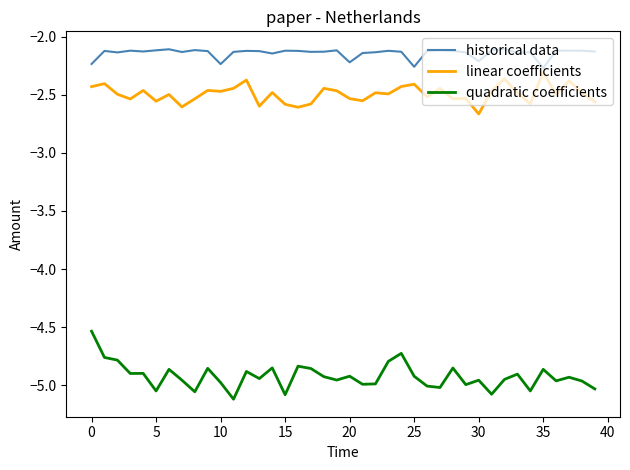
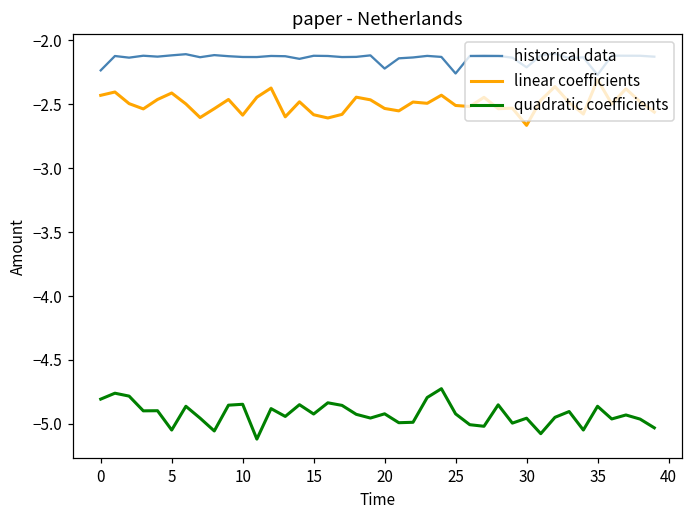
quadratic coefficients, 0: -4.53 -> -4.81
linear coefficients, 5: -2.56 -> -2.41
historical data, 10: -2.24 -> -2.13
linear coefficients, 10: -2.47 -> -2.59
quadratic coefficients, 10: -4.98 -> -4.85
quadratic coefficients, 15: -5.08 -> -4.92
linear coefficients, 25: -2.41 -> -2.51
